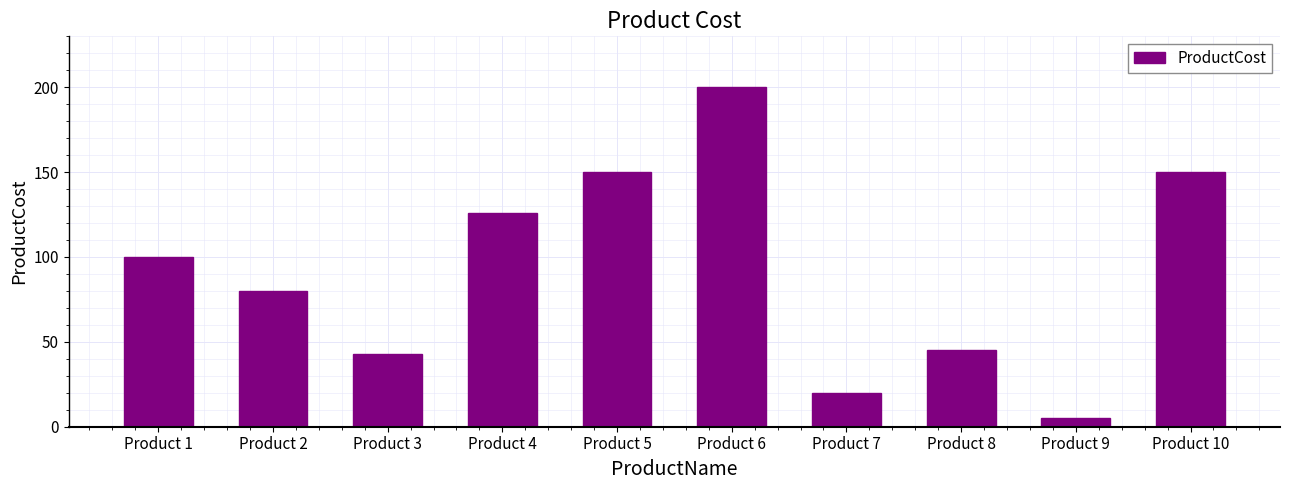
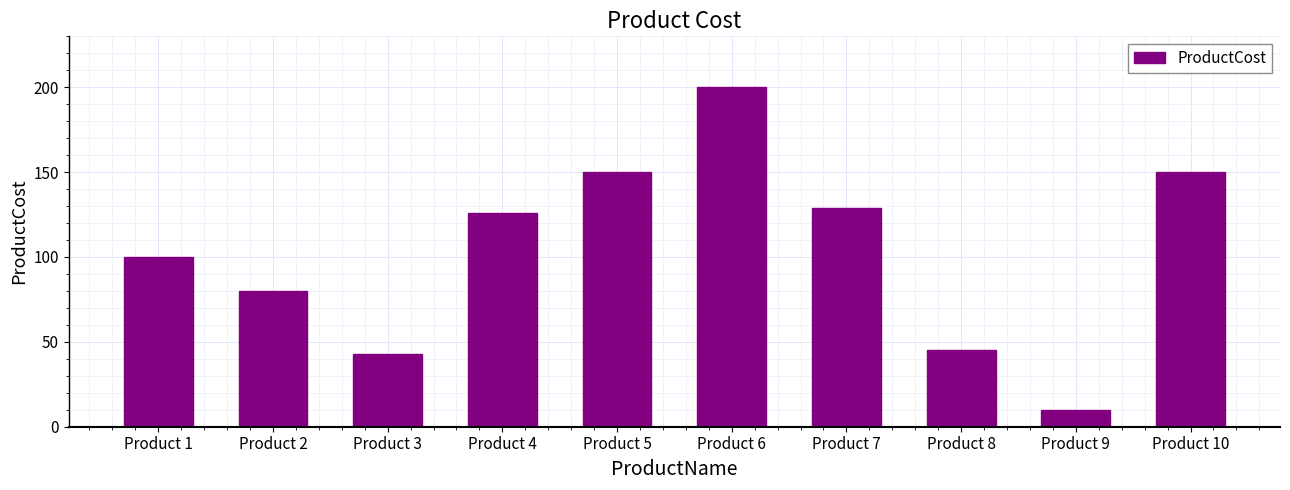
Product 7: 20 -> 129
Product 9: 5 -> 10
